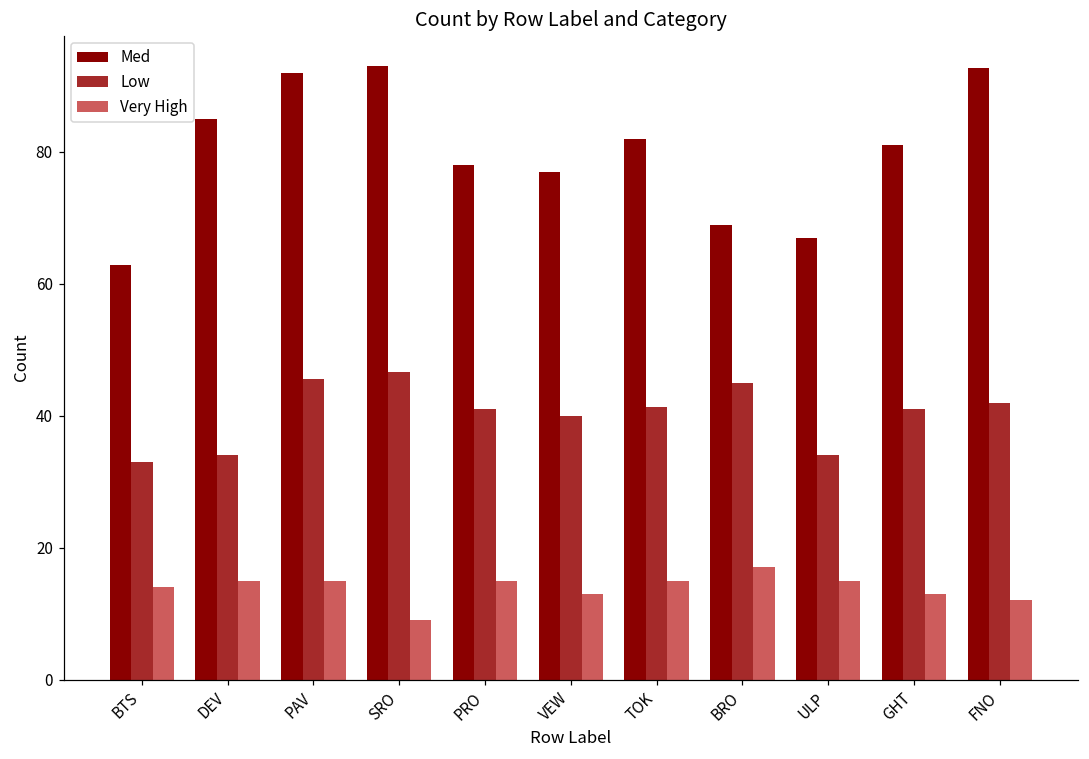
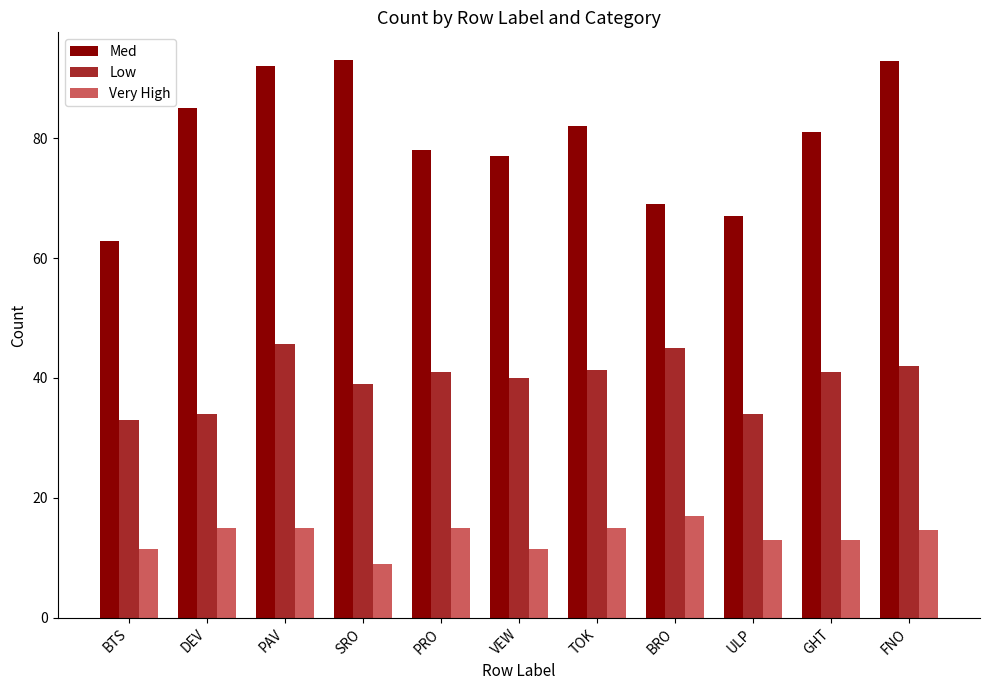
Very High, BTS: 14 -> 12
Low, SRO: 47 -> 39
Very High, VEW: 13 -> 12
Very High, ULP: 15 -> 13
Very High, FNO: 12 -> 15
